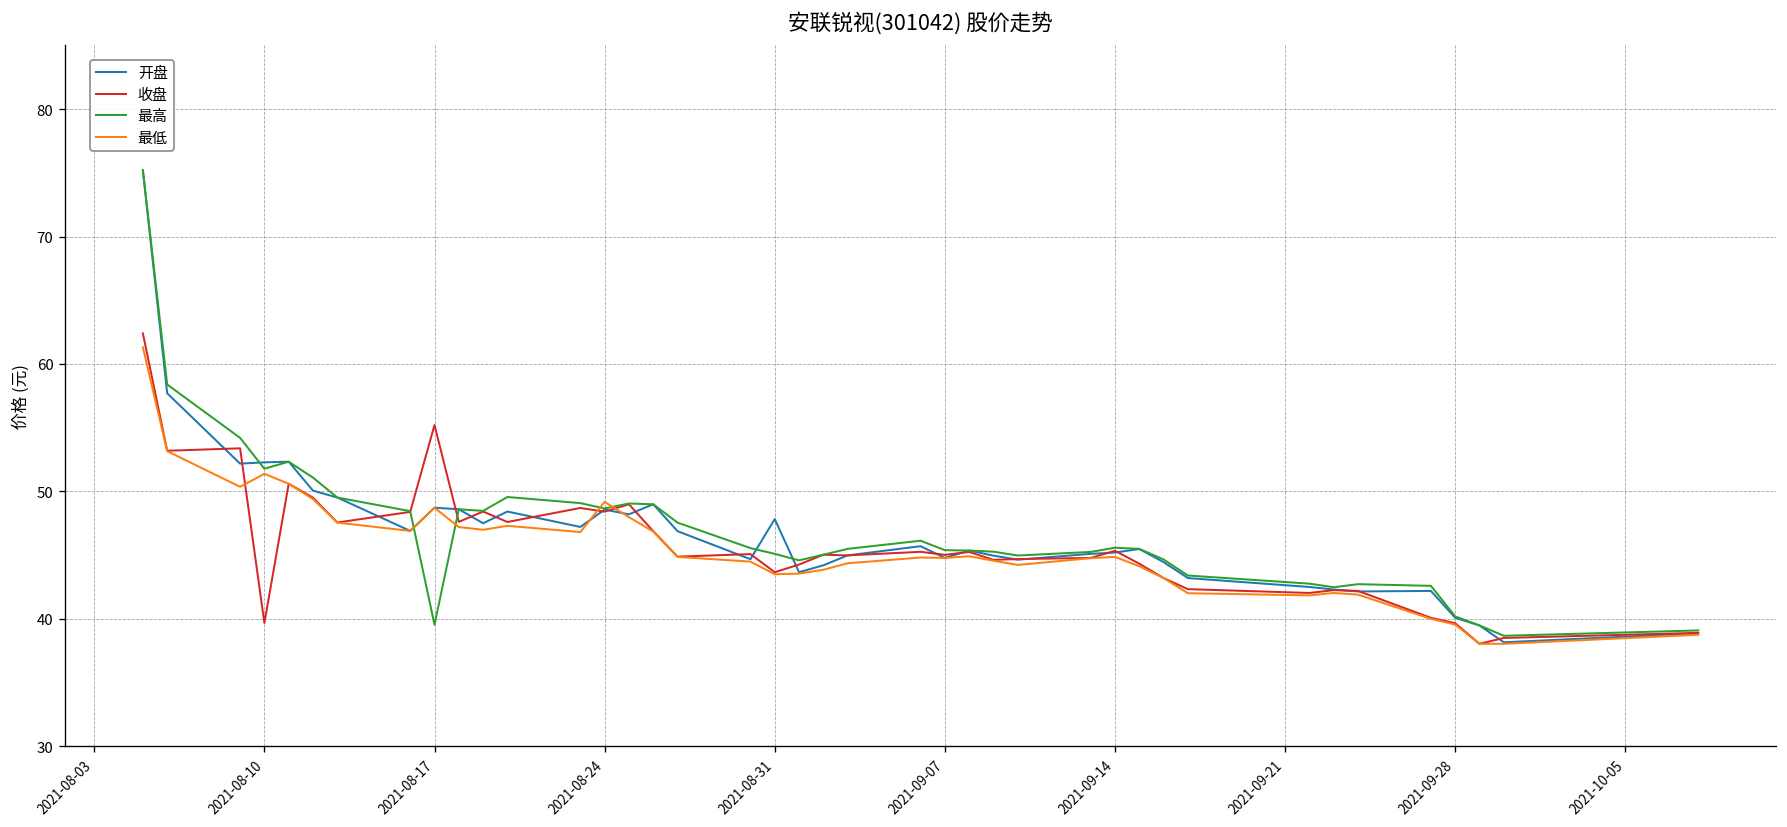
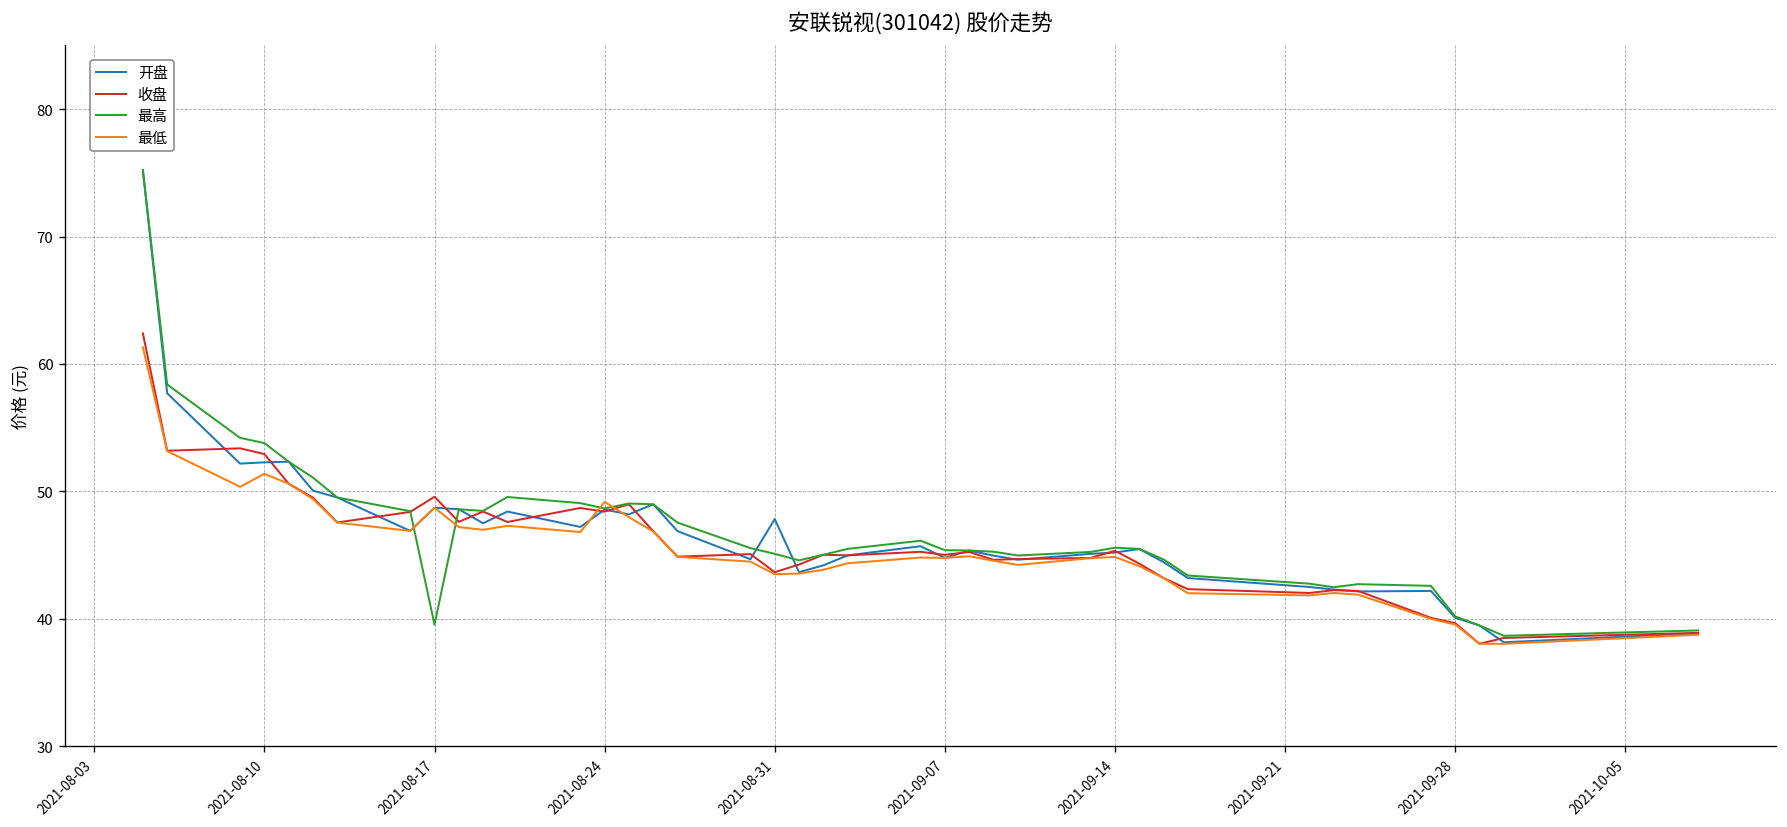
收盘, 2021-08-10: 39.7 -> 52.9
最高, 2021-08-10: 51.8 -> 53.8
收盘, 2021-08-17: 55.2 -> 49.6
